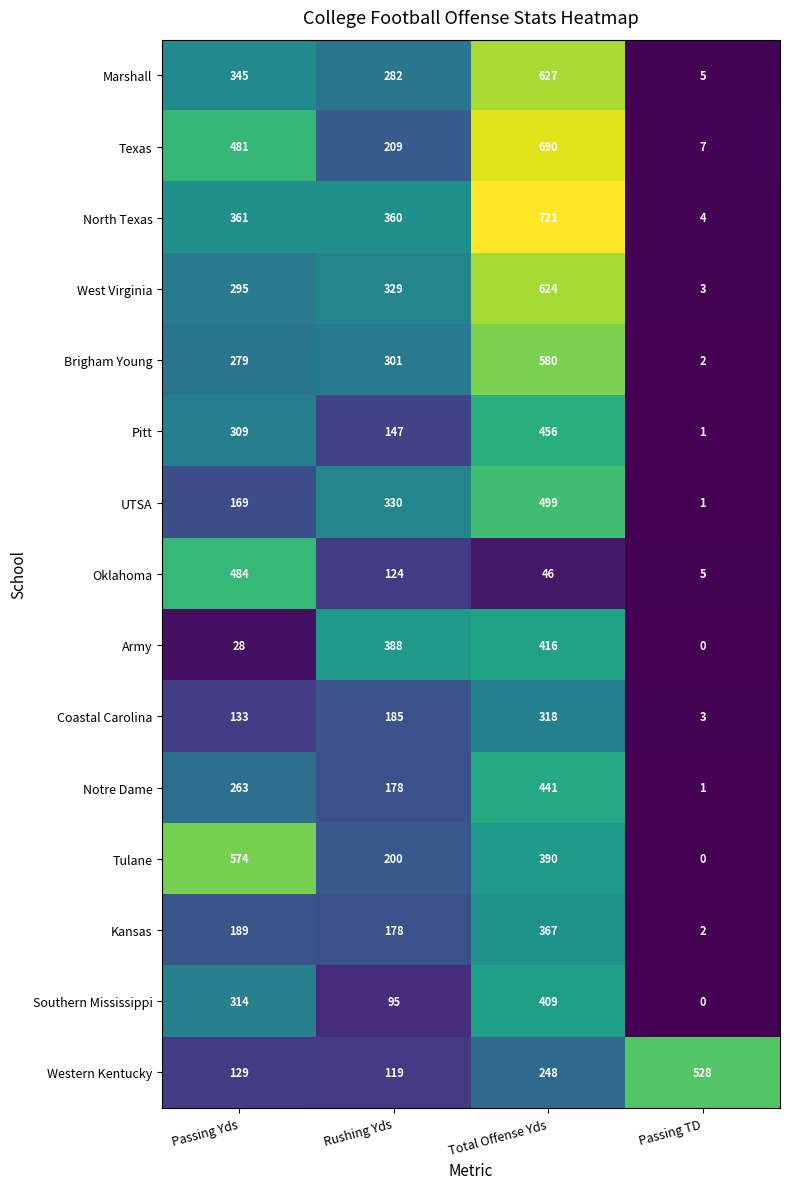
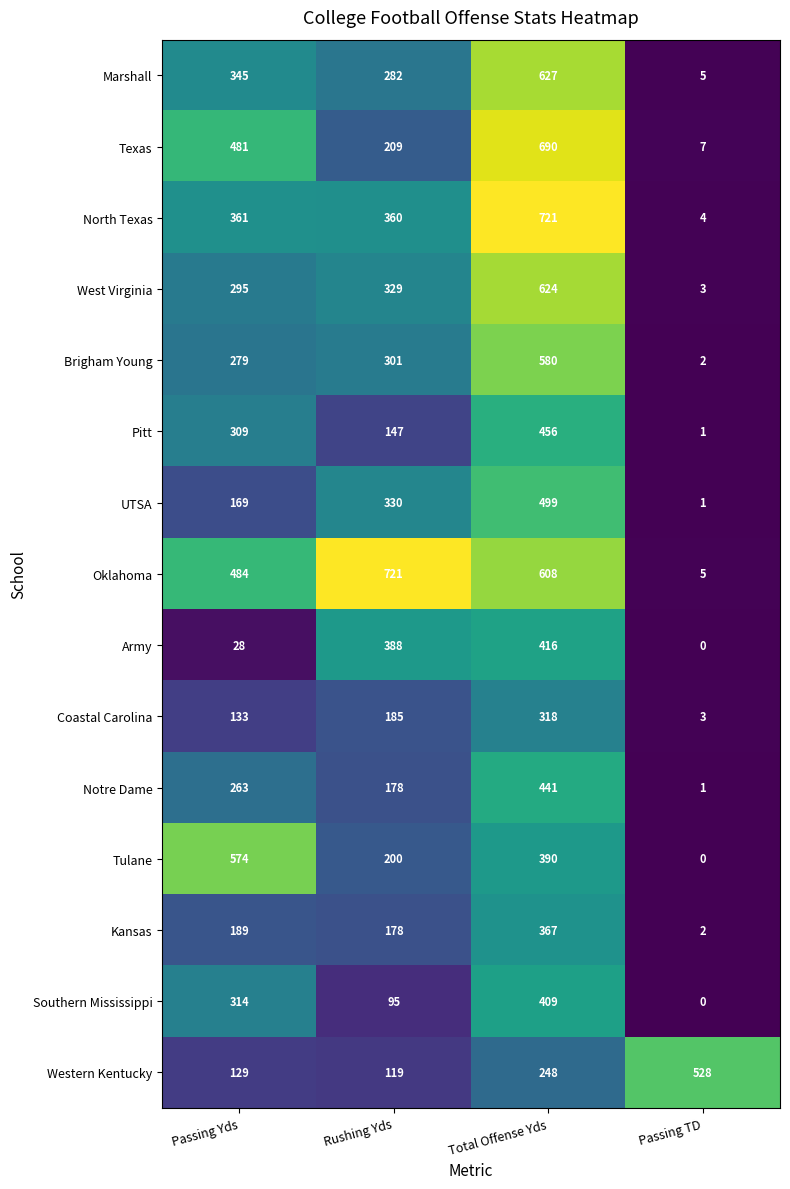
Oklahoma, Rushing Yds: 124 -> 721
Oklahoma, Total Offense Yds: 46 -> 608
